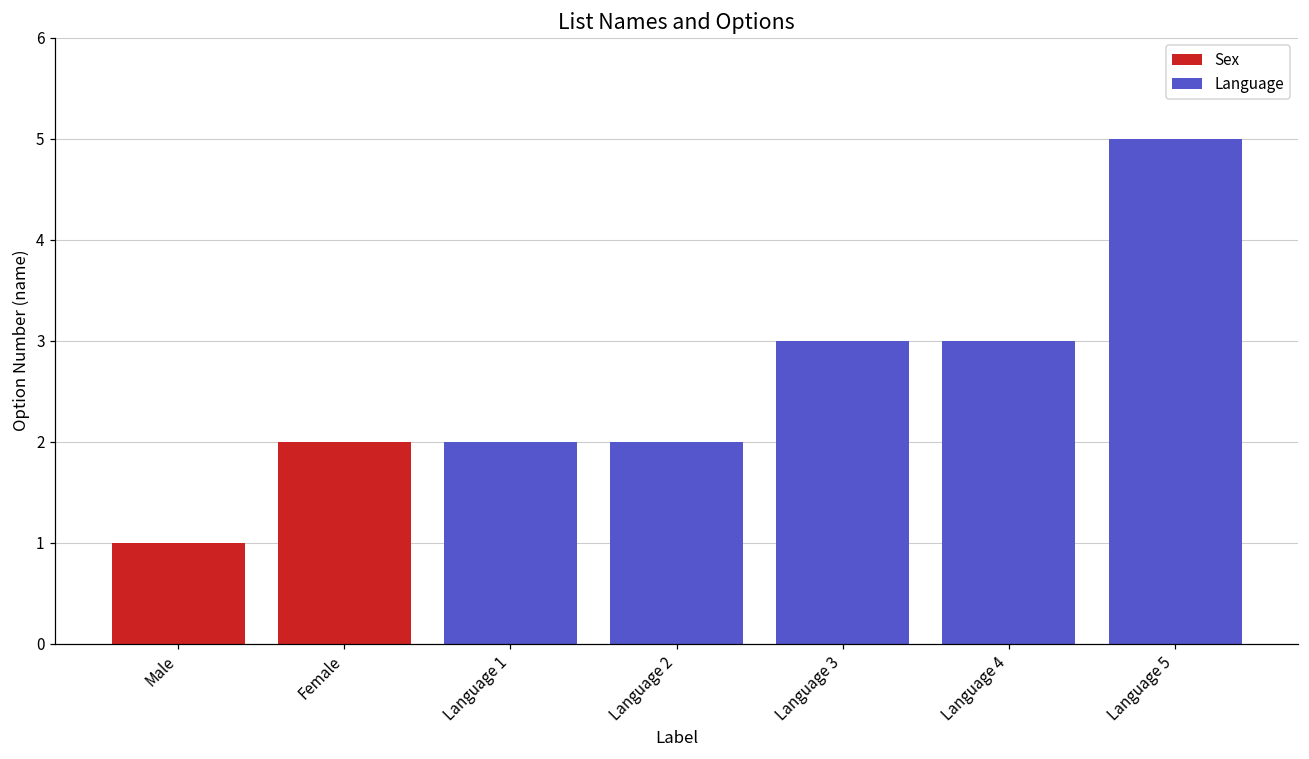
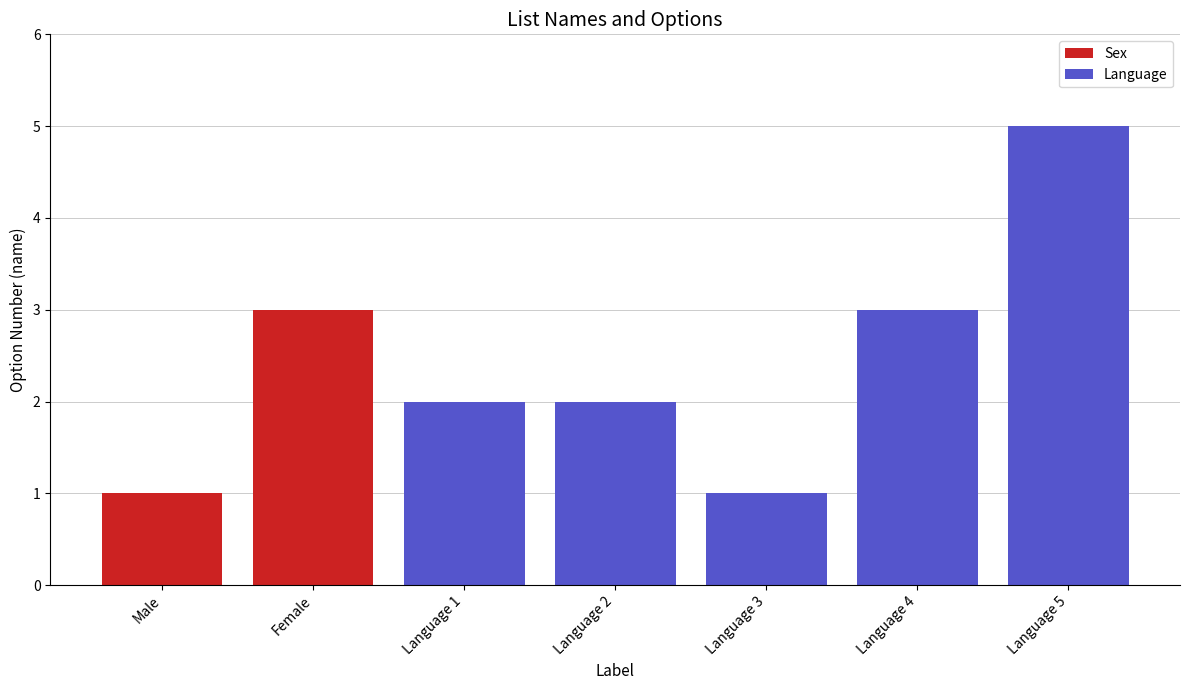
Sex, Female: 2 -> 3
Language, Language 3: 3 -> 1
